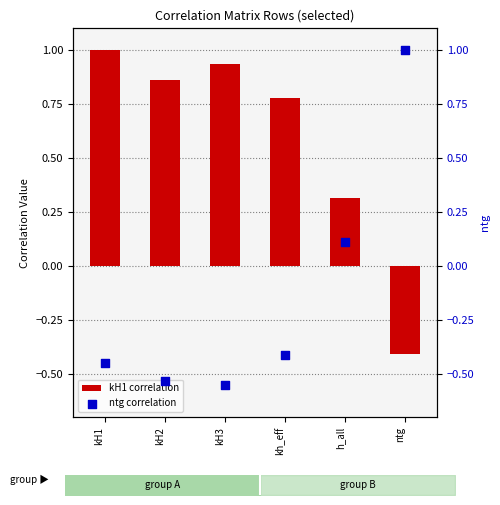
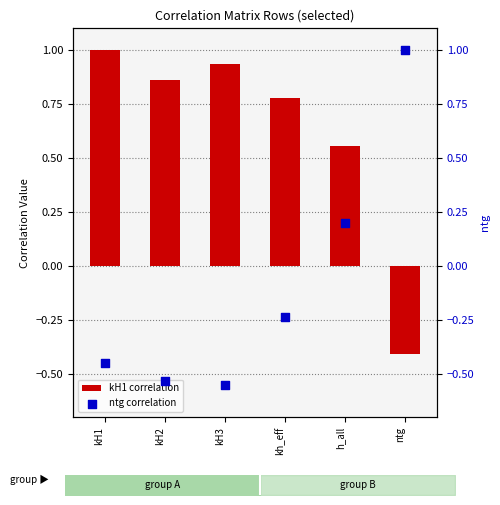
kH1 correlation, h_all: 0.31 -> 0.55
ntg correlation, kh_eff: -0.41 -> -0.24
ntg correlation, h_all: 0.11 -> 0.20
